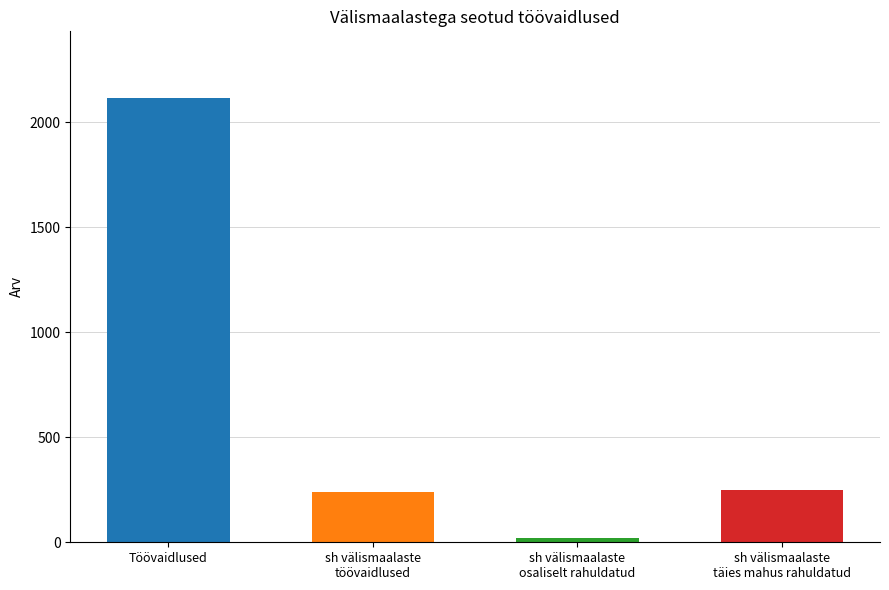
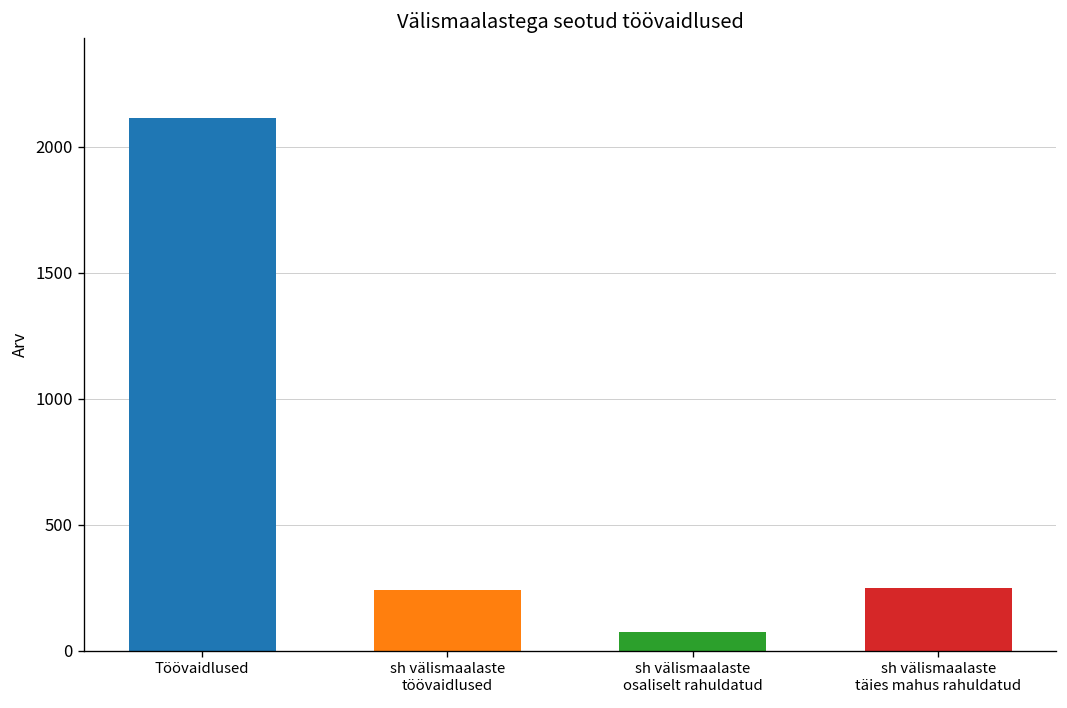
sh välismaalaste osaliselt rahuldatud: 20 -> 70
